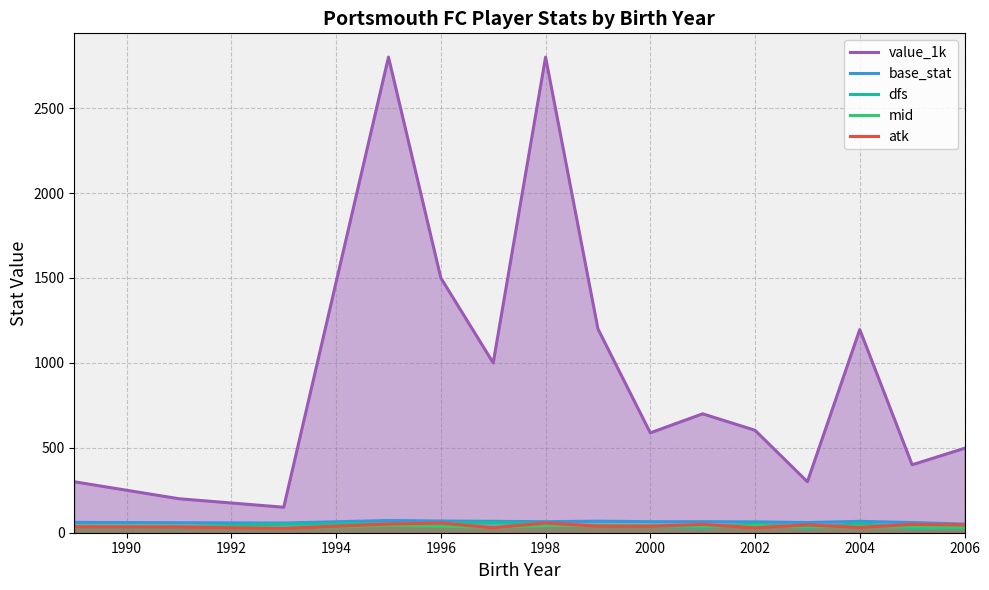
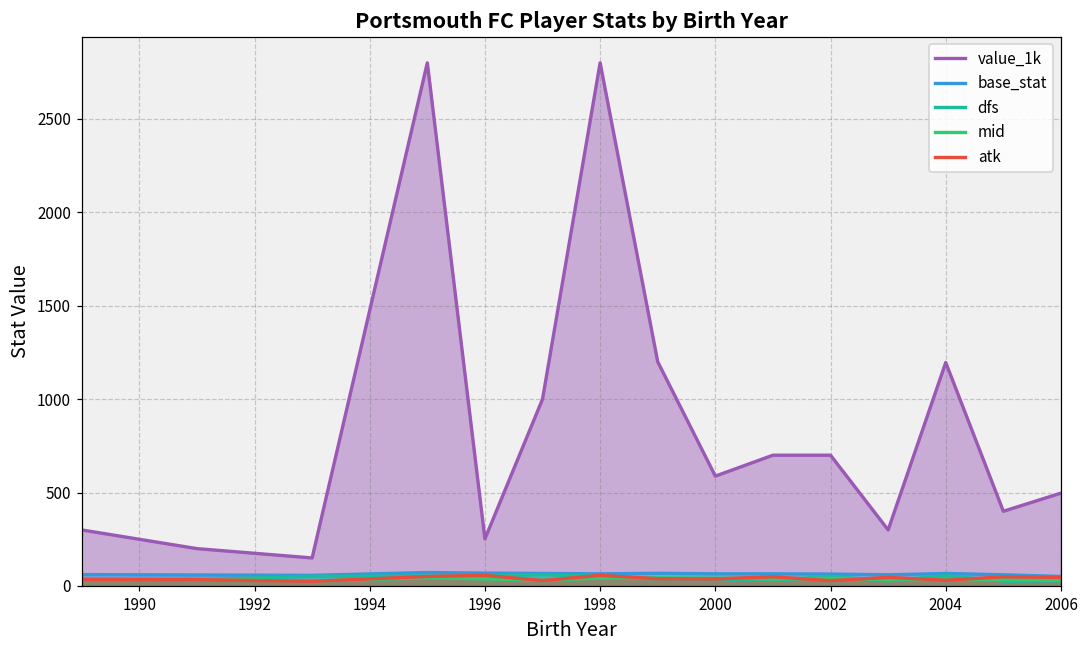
value_1k, 1996: 1500 -> 250
value_1k, 2002: 600 -> 700
